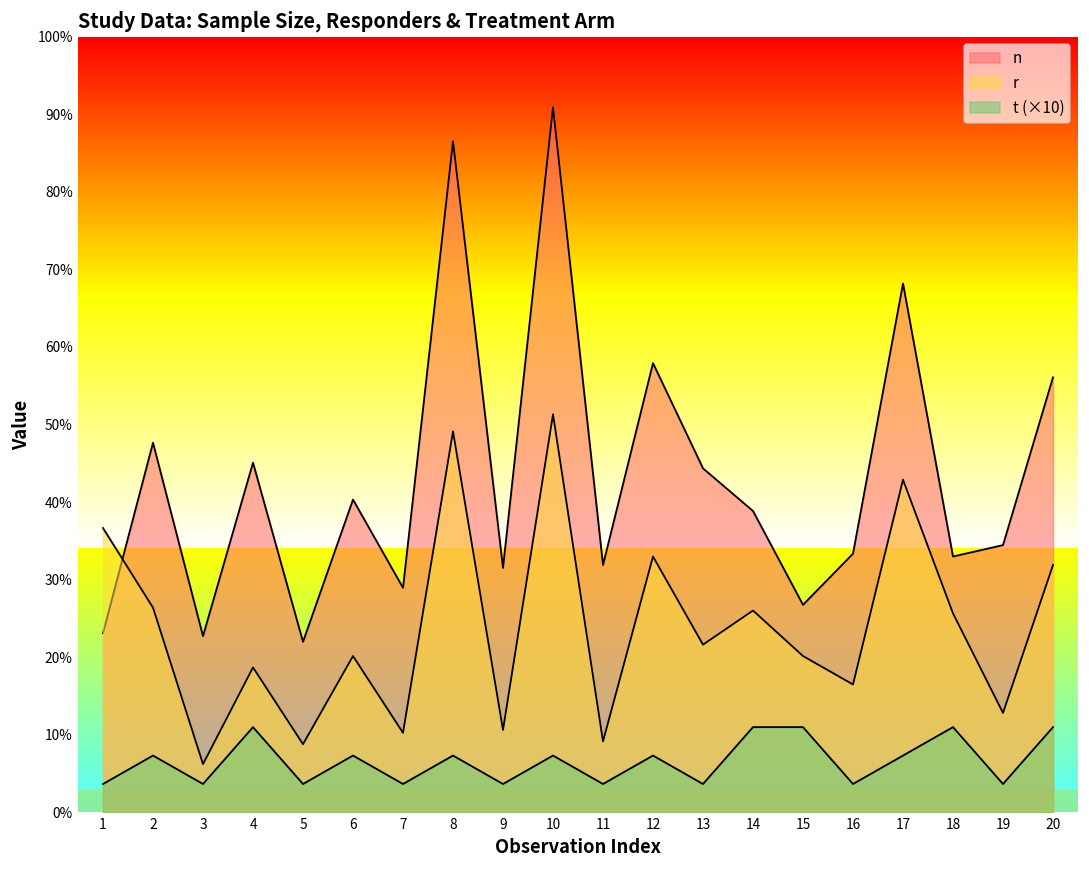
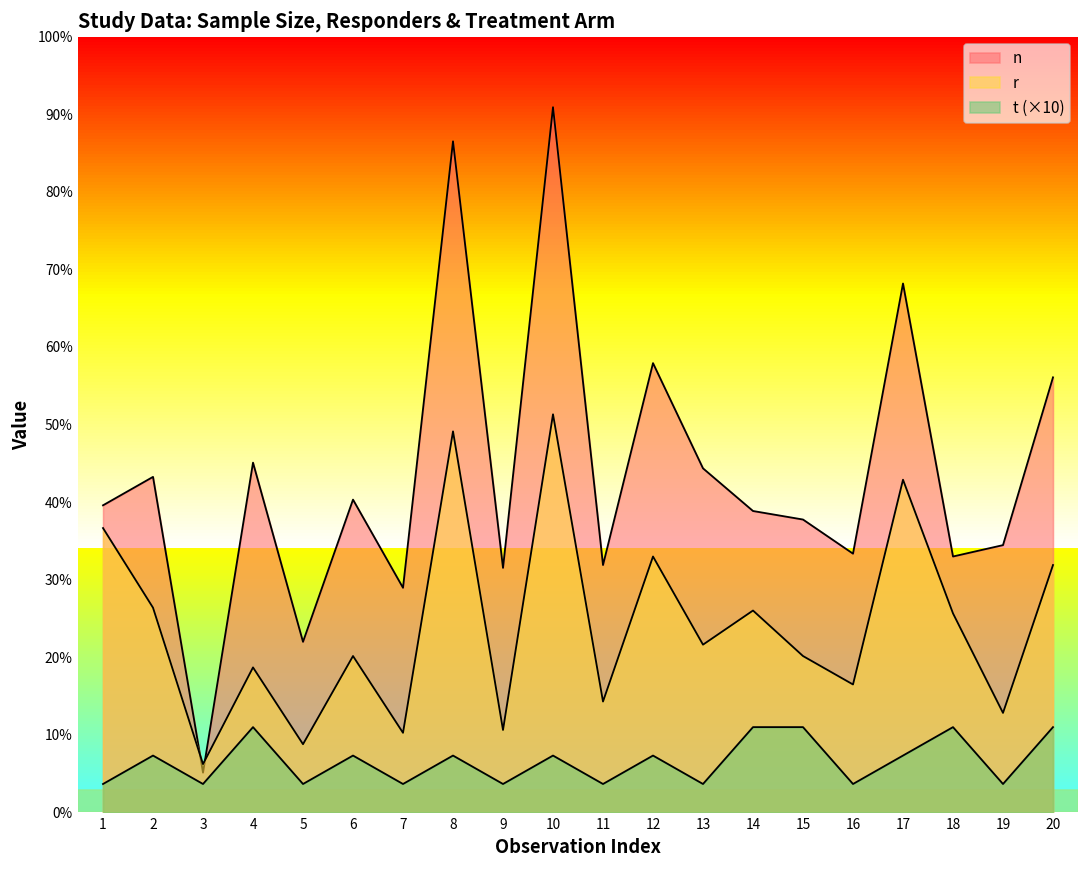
n, 1: 23% -> 40%
n, 2: 48% -> 43%
n, 3: 23% -> 5%
r, 11: 9% -> 14%
n, 15: 27% -> 38%
